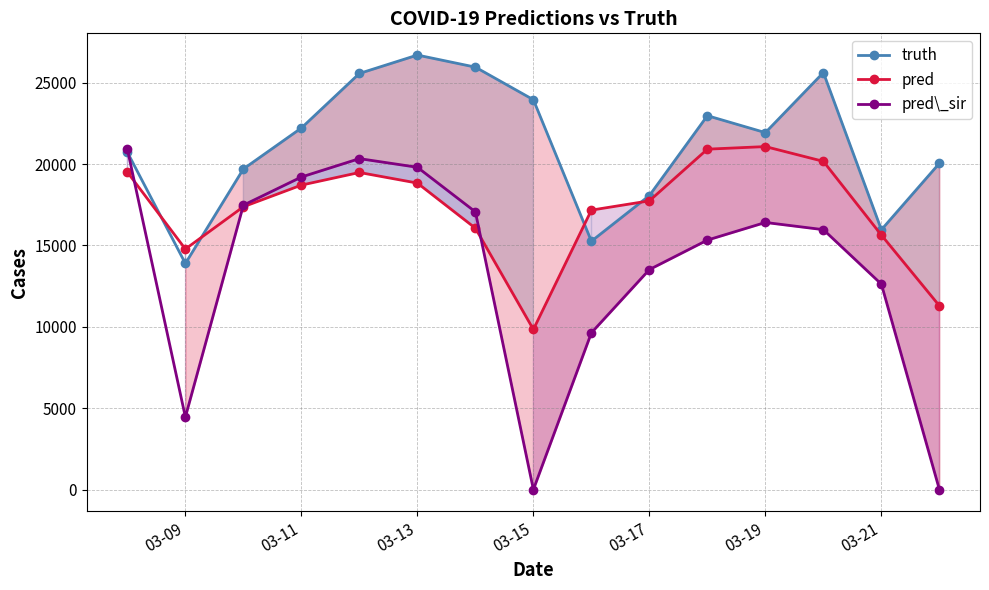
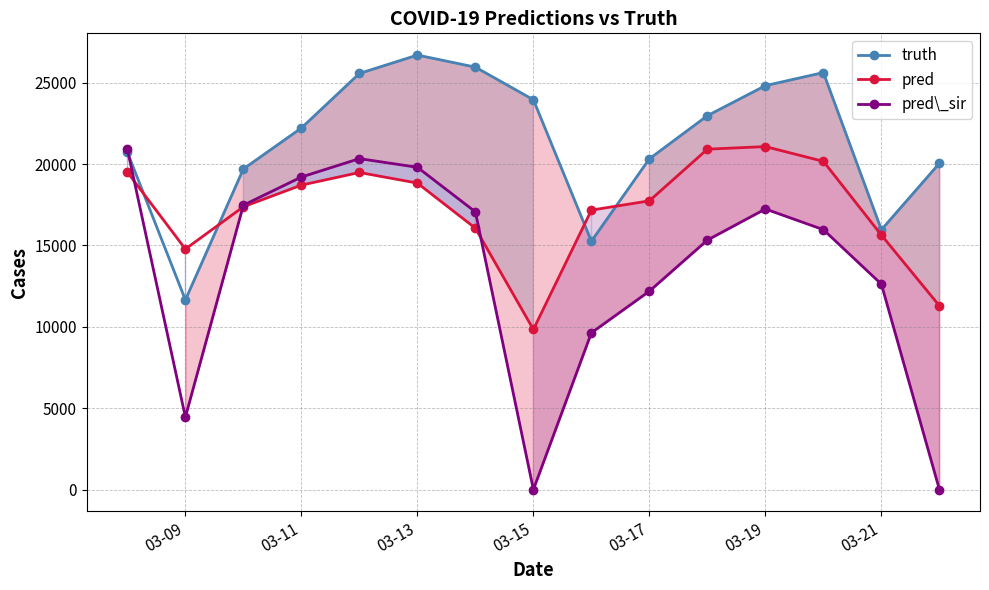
truth, 03-09: 13900 -> 11700
truth, 03-17: 18100 -> 20300
pred\_sir, 03-17: 13500 -> 12200
truth, 03-19: 21900 -> 24800
pred\_sir, 03-19: 16400 -> 17200
